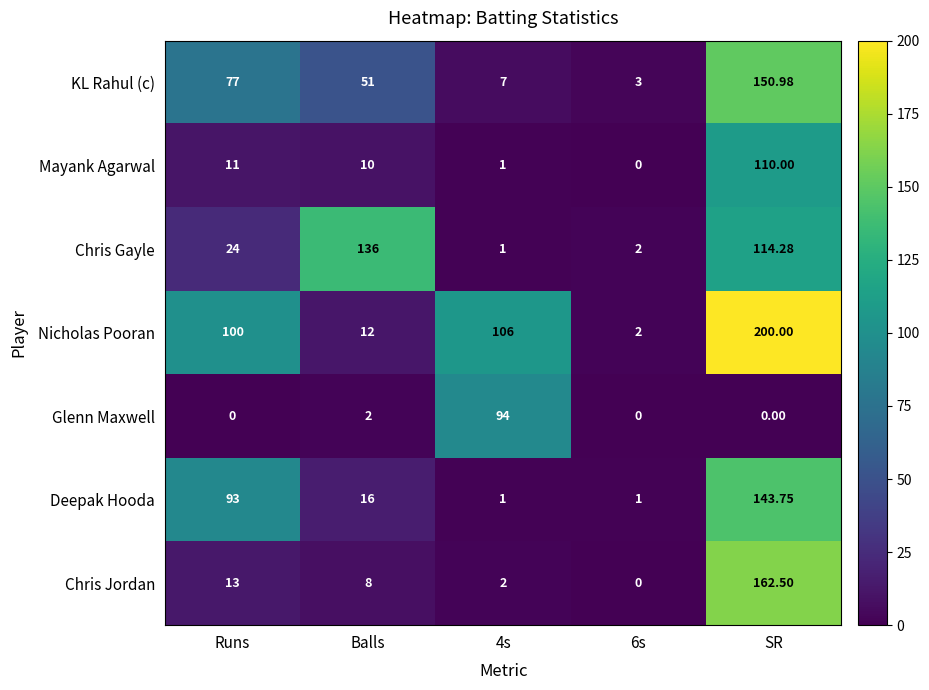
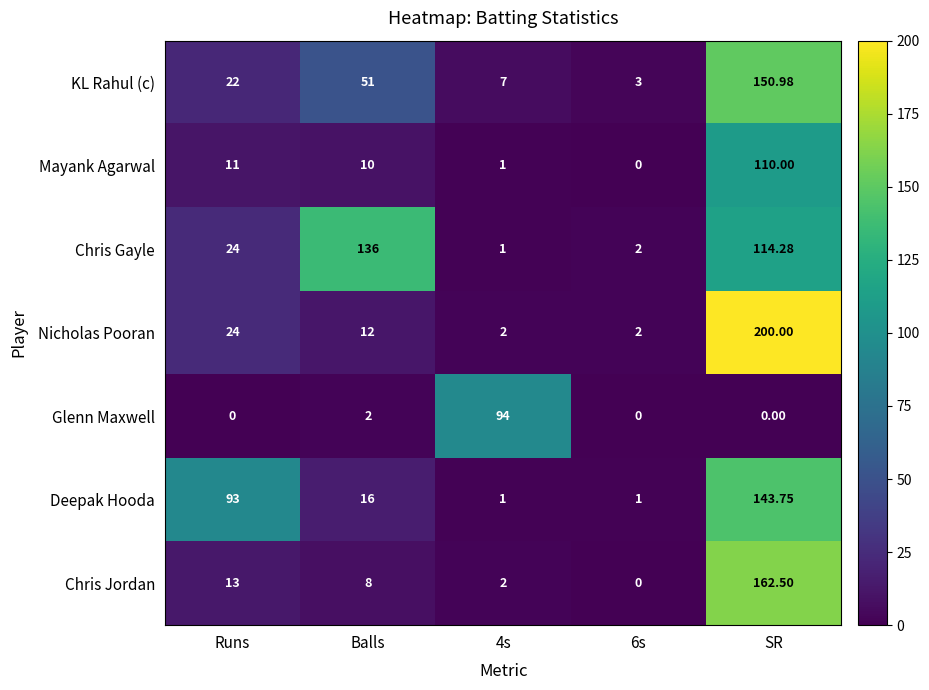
KL Rahul (c), Runs: 77 -> 22
Nicholas Pooran, Runs: 100 -> 24
Nicholas Pooran, 4s: 106 -> 2
